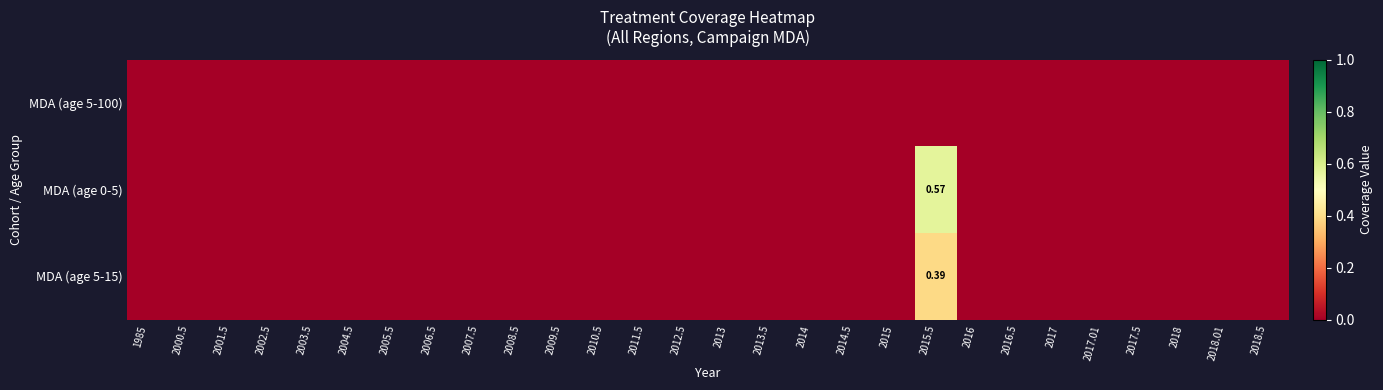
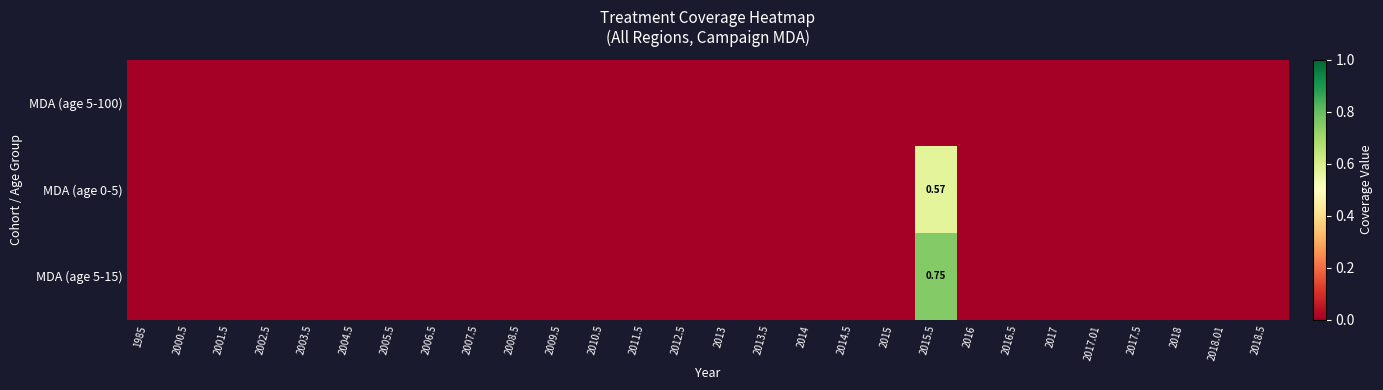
MDA (age 5-15), 2015.5: 0.39 -> 0.75
